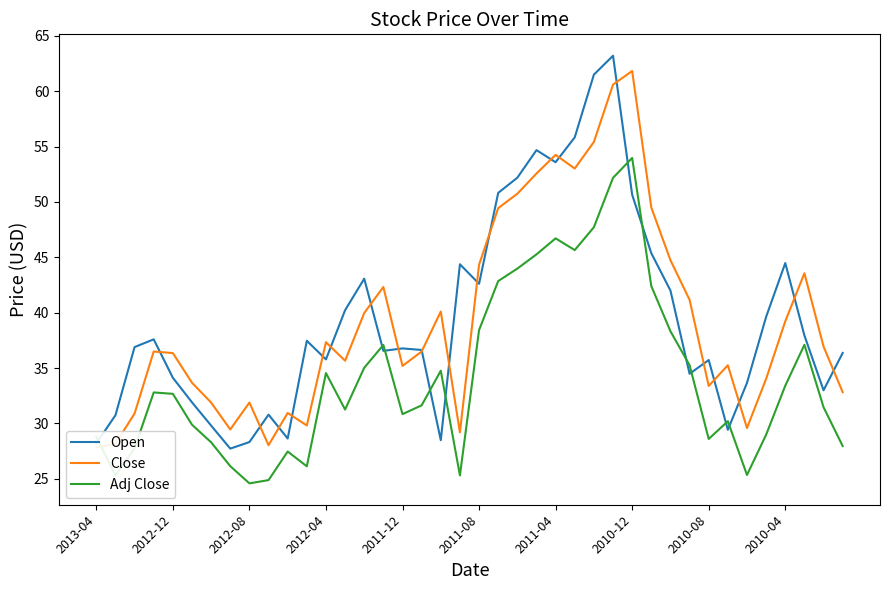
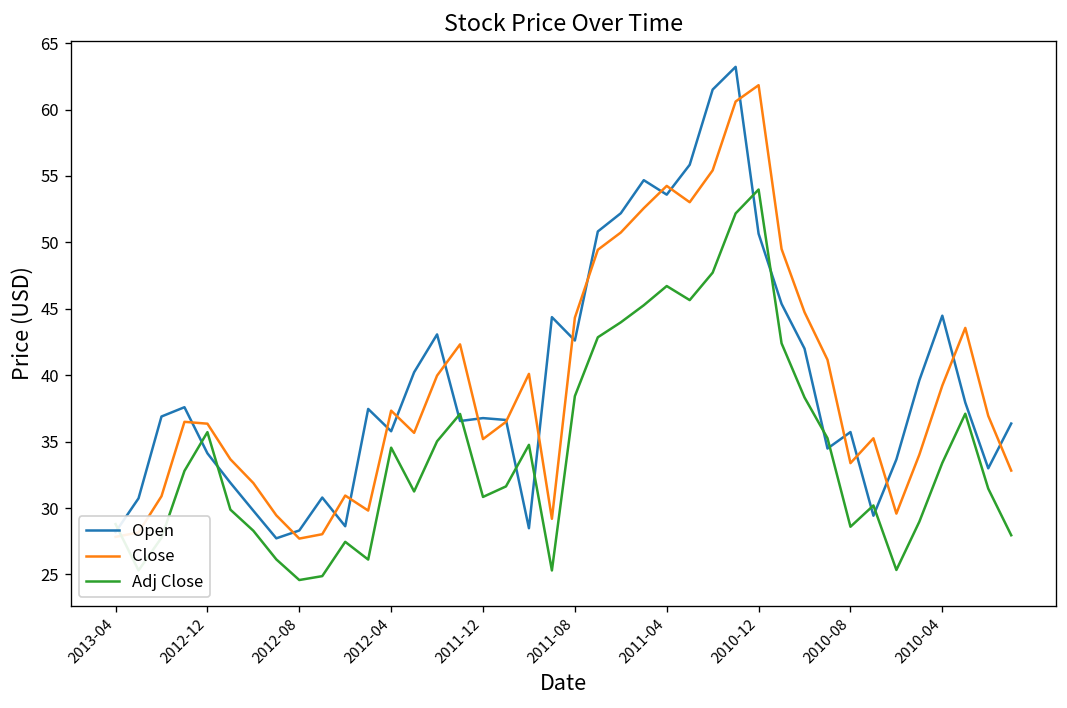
Adj Close, 2012-12: 32.7 -> 35.7
Close, 2012-08: 31.9 -> 27.7
